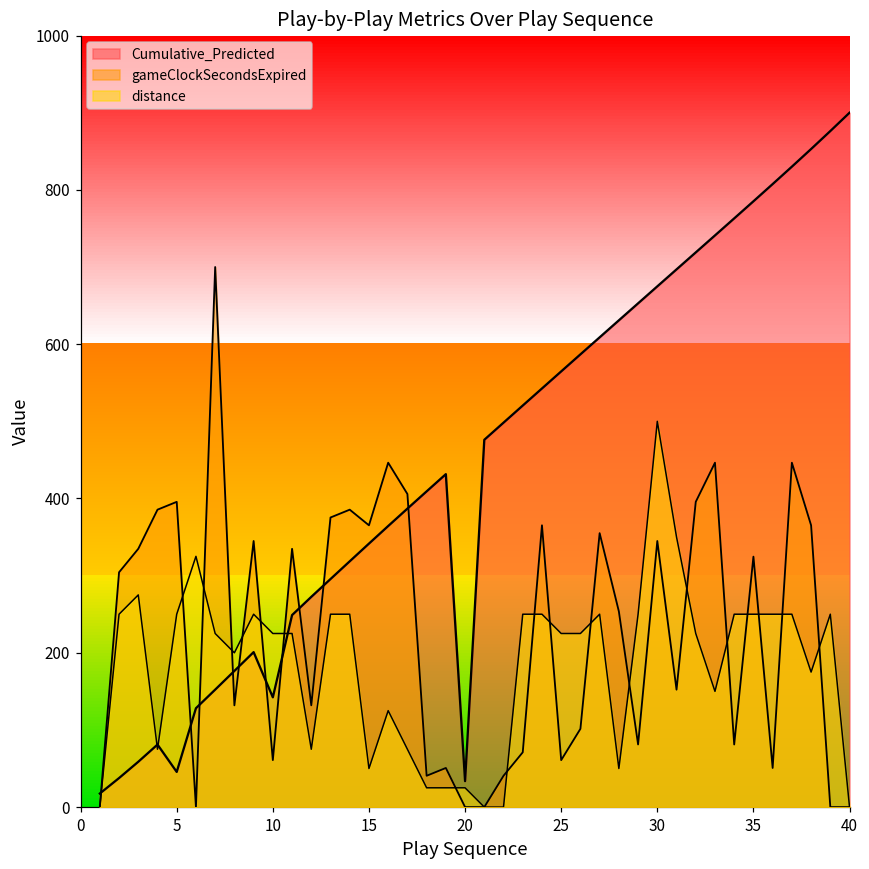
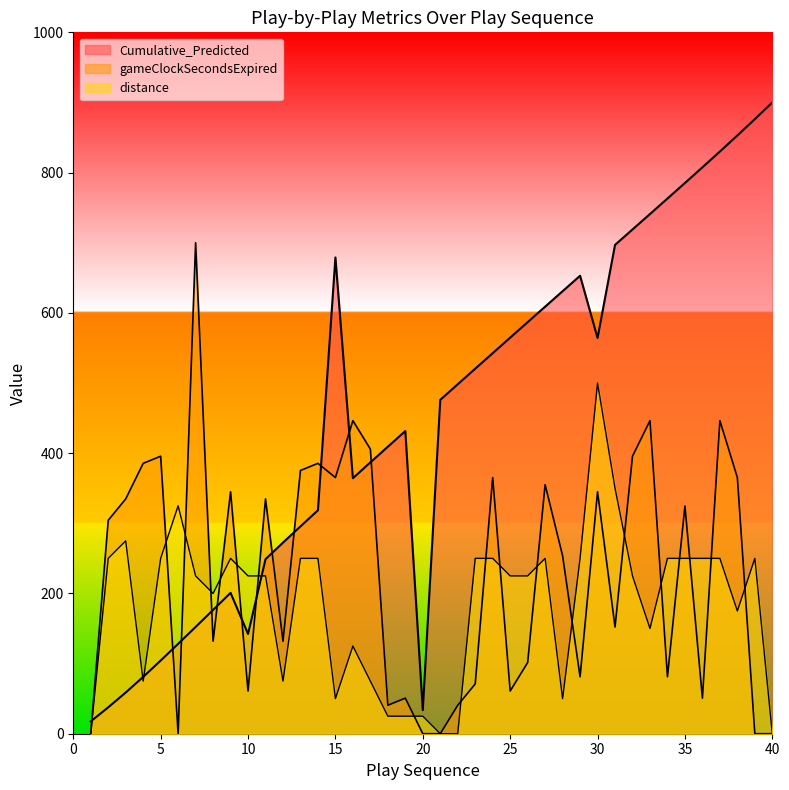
Cumulative_Predicted, 5: 50 -> 100
Cumulative_Predicted, 15: 340 -> 680
Cumulative_Predicted, 30: 670 -> 560
